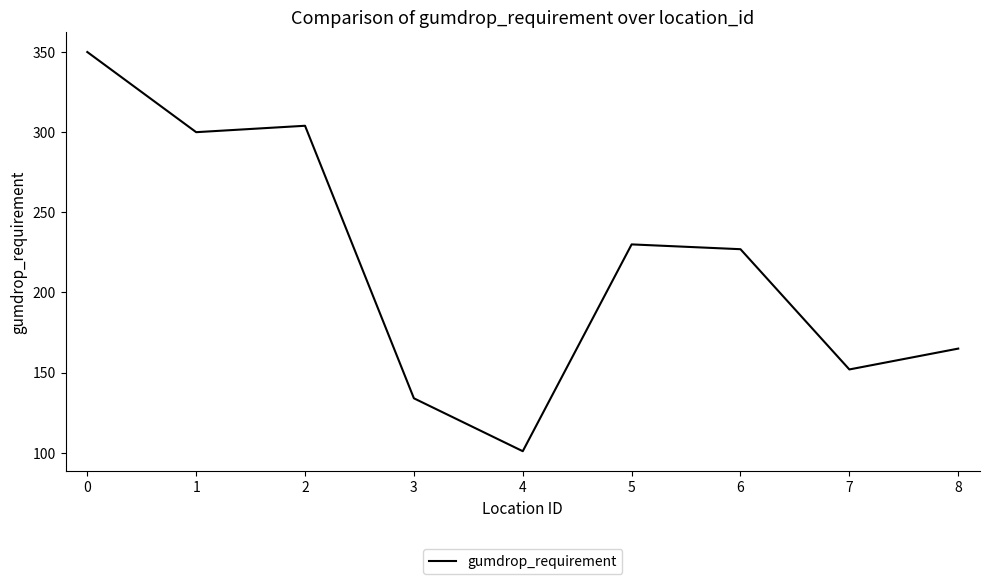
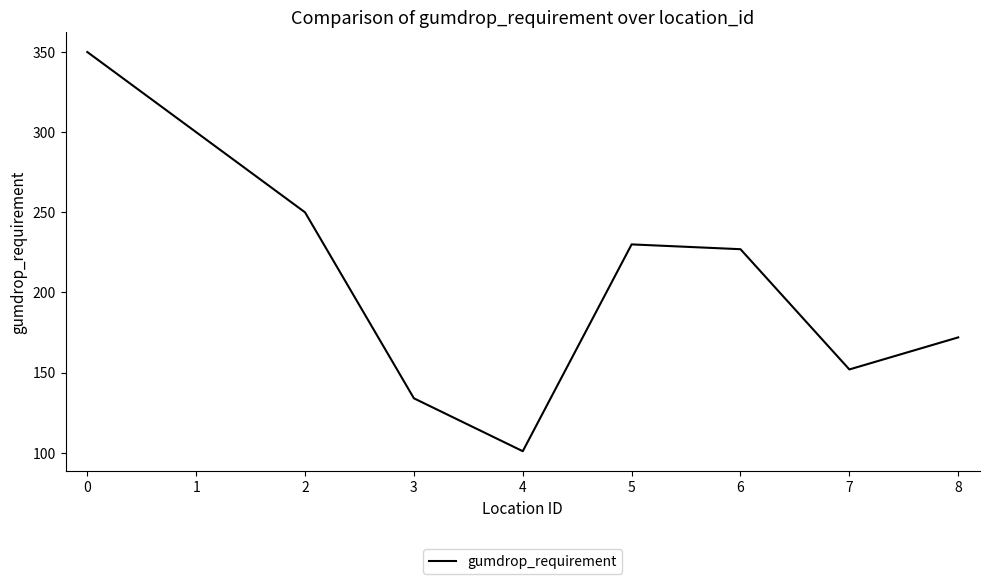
2: 304 -> 250
8: 165 -> 172
